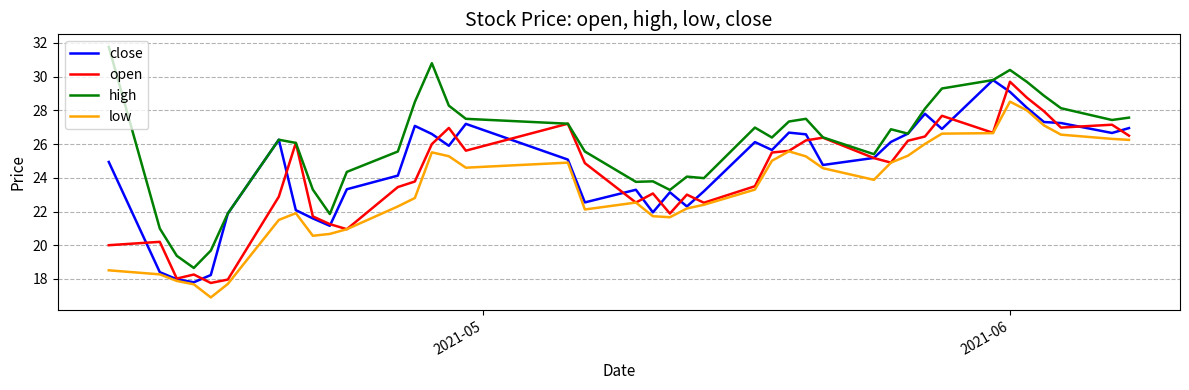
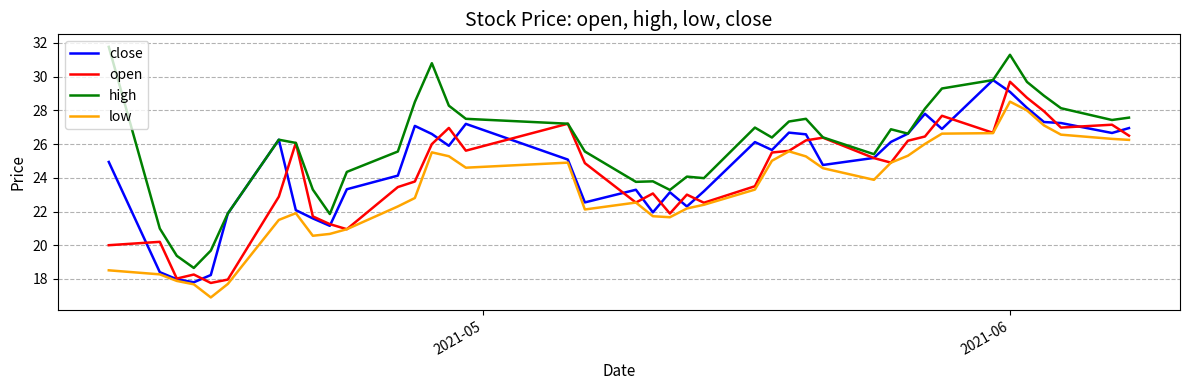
high, 2021-06: 30.4 -> 31.3
